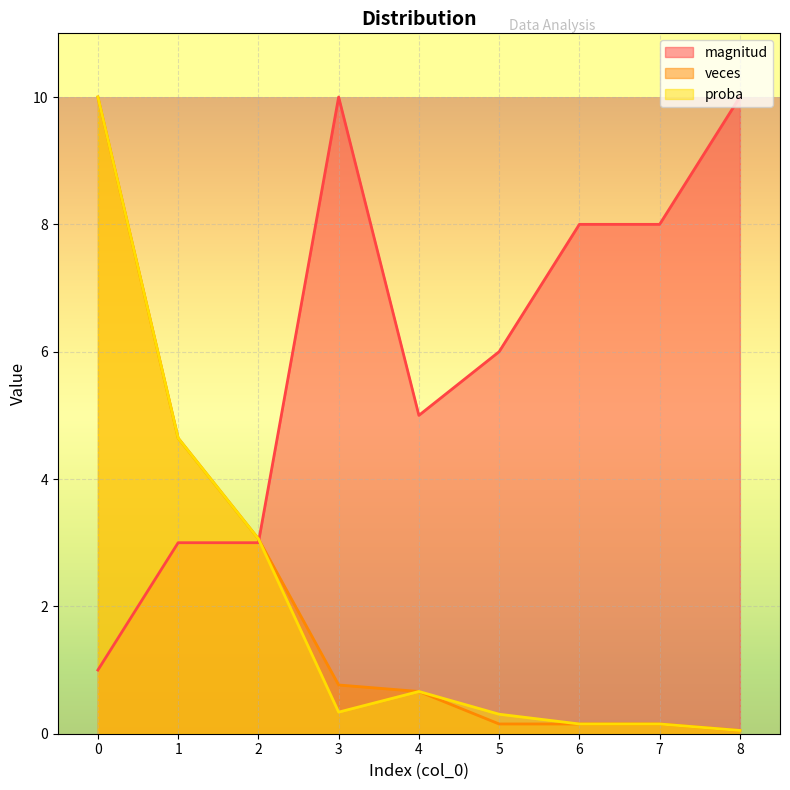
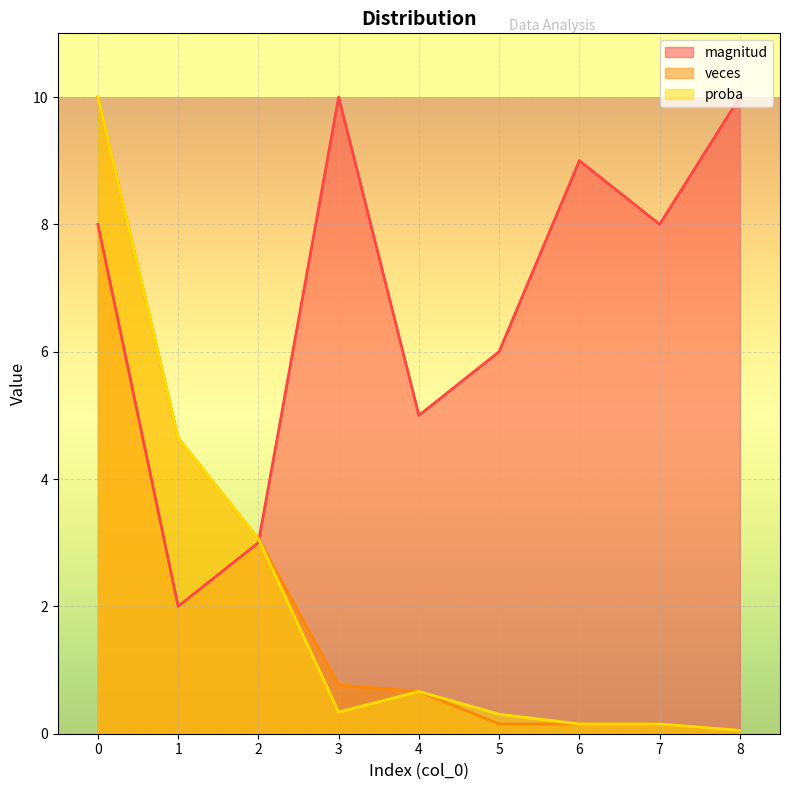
magnitud, 0: 1 -> 8
magnitud, 1: 3 -> 2
magnitud, 6: 8 -> 9
